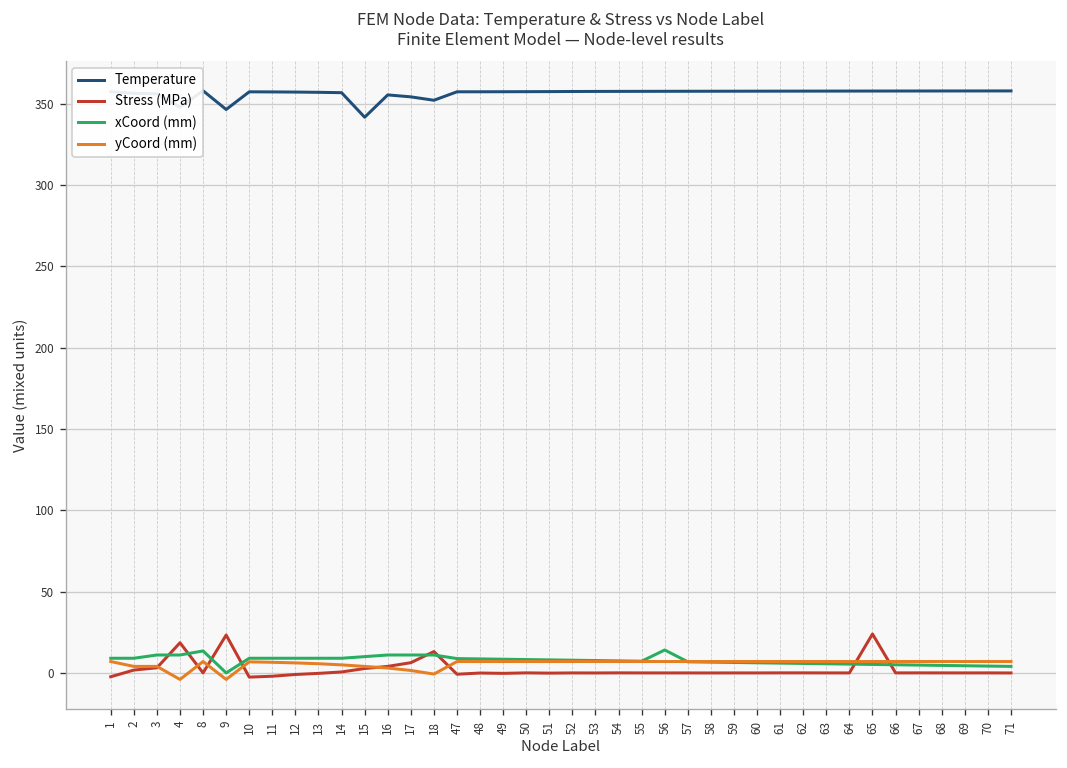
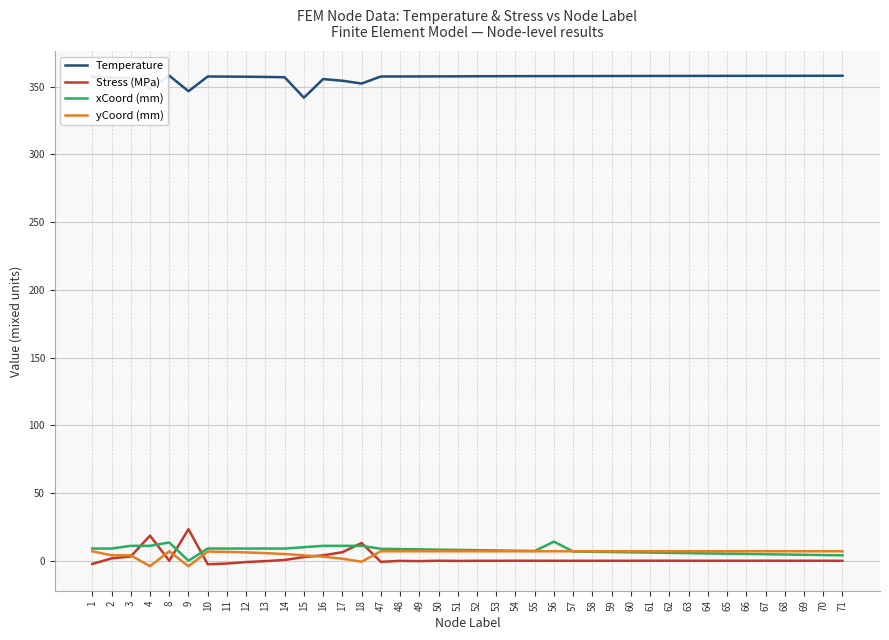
Stress (MPa), 65: 24 -> 0
